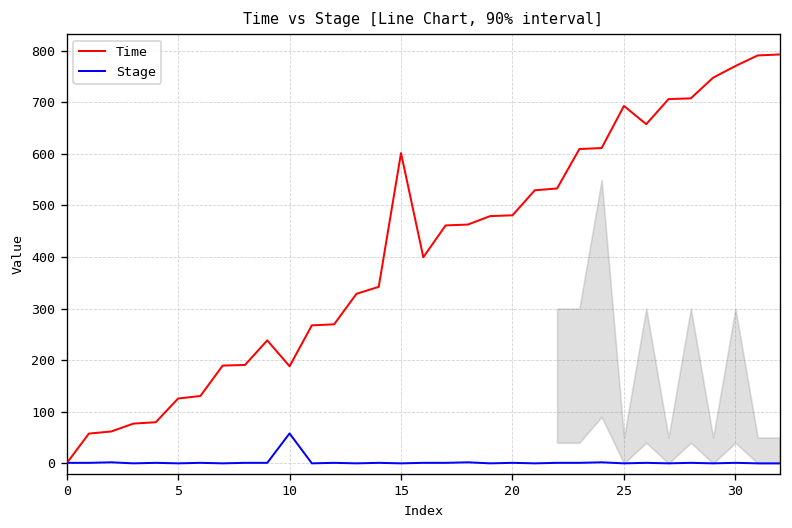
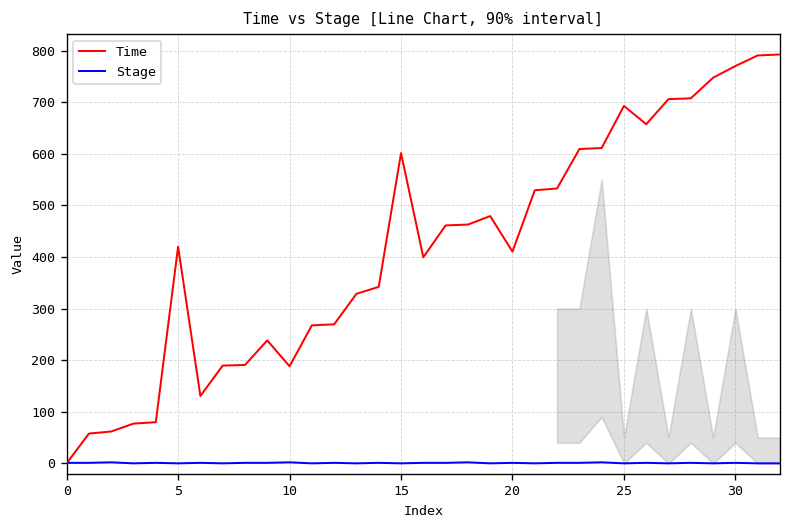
Time, 5: 130 -> 420
Stage, 10: 60 -> 0
Time, 20: 480 -> 410
